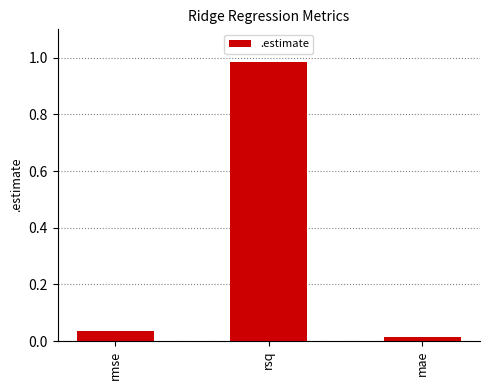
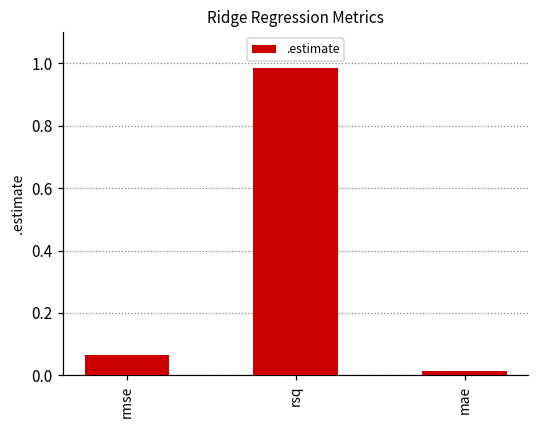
rmse: 0.03 -> 0.06
